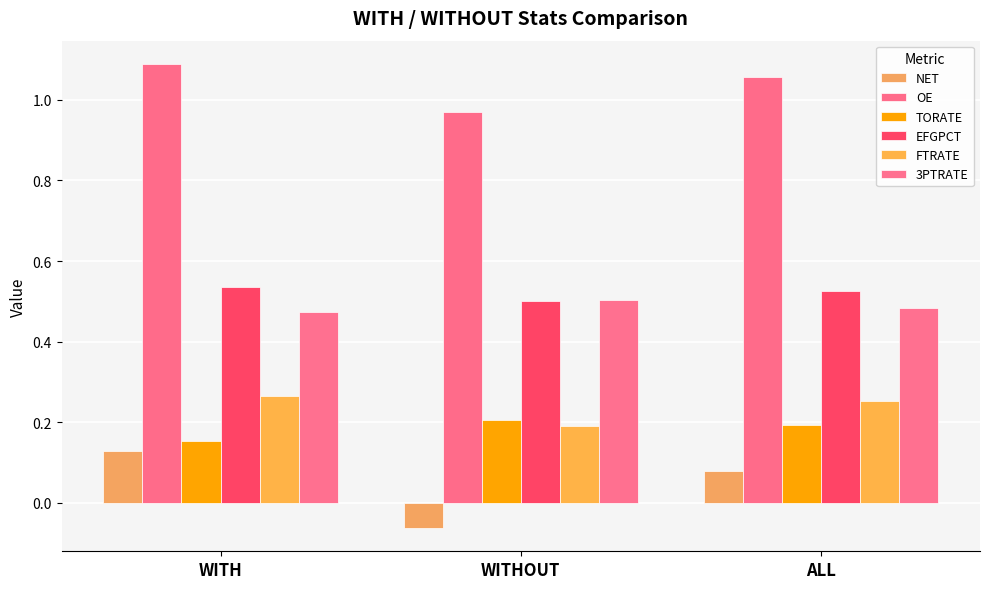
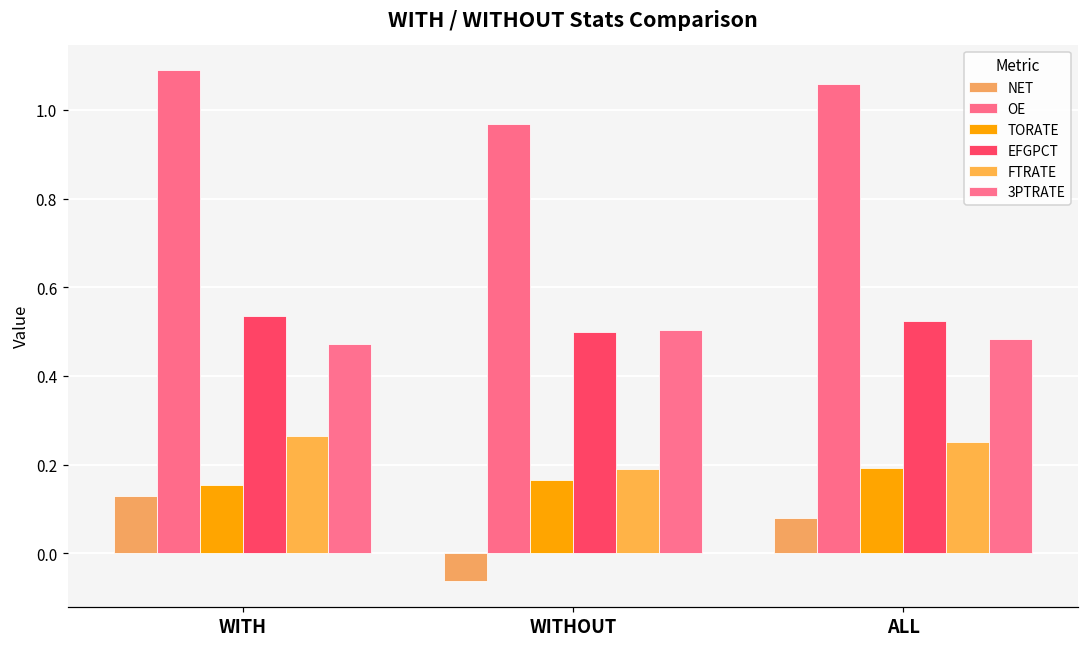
TORATE, WITHOUT: 0.21 -> 0.17
